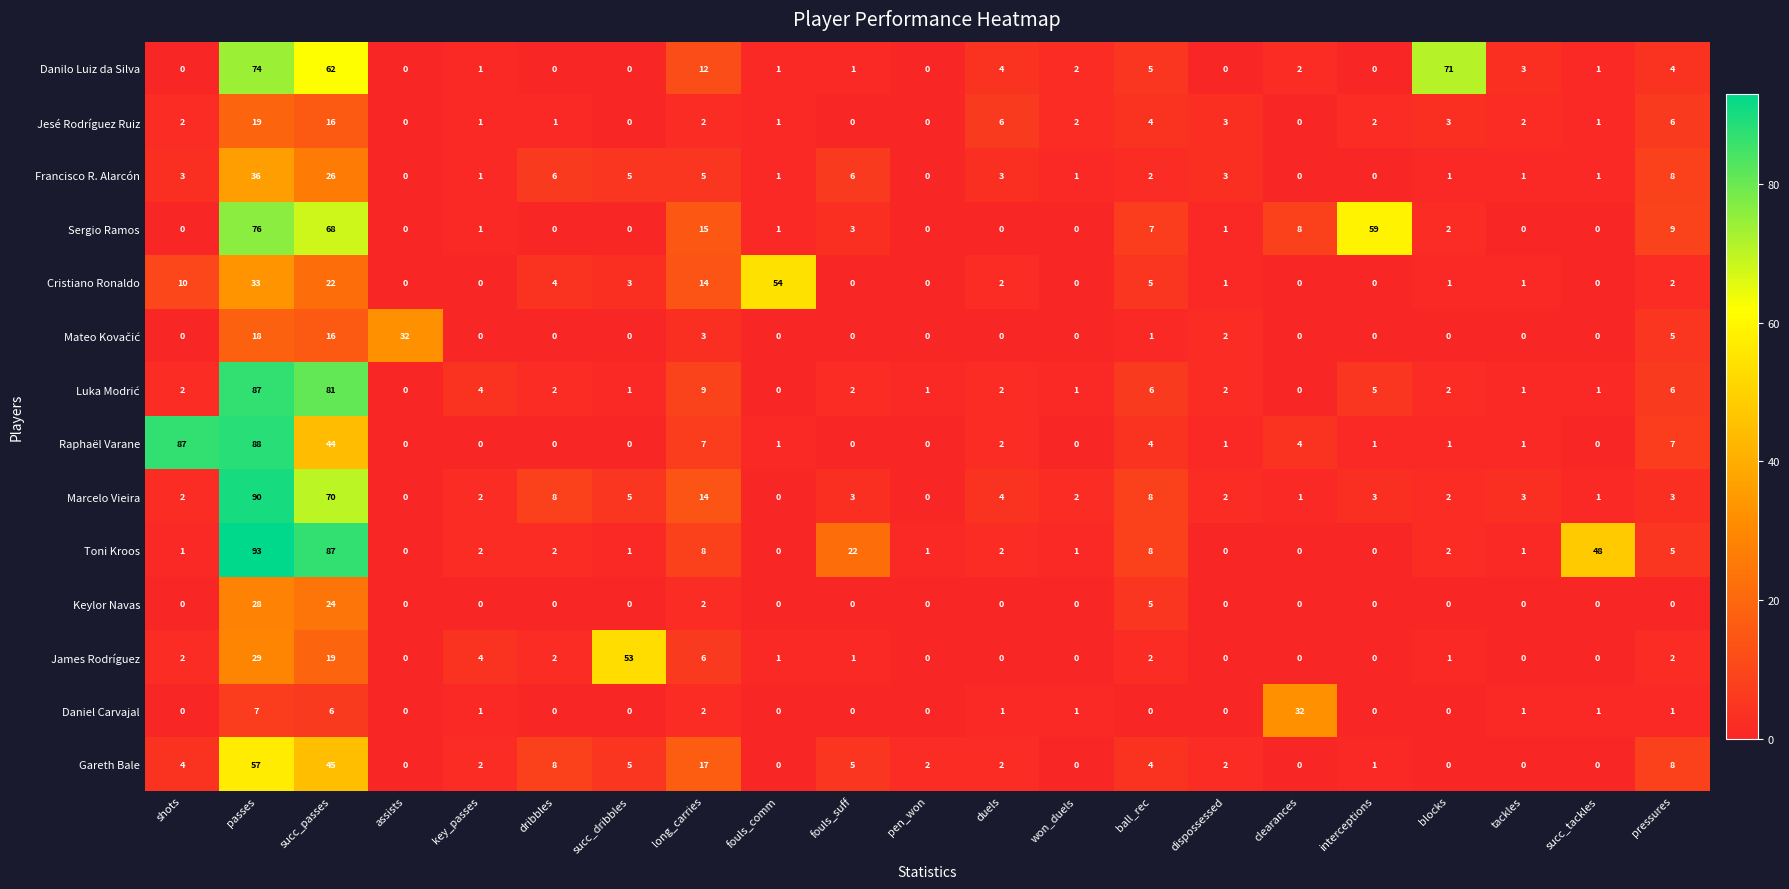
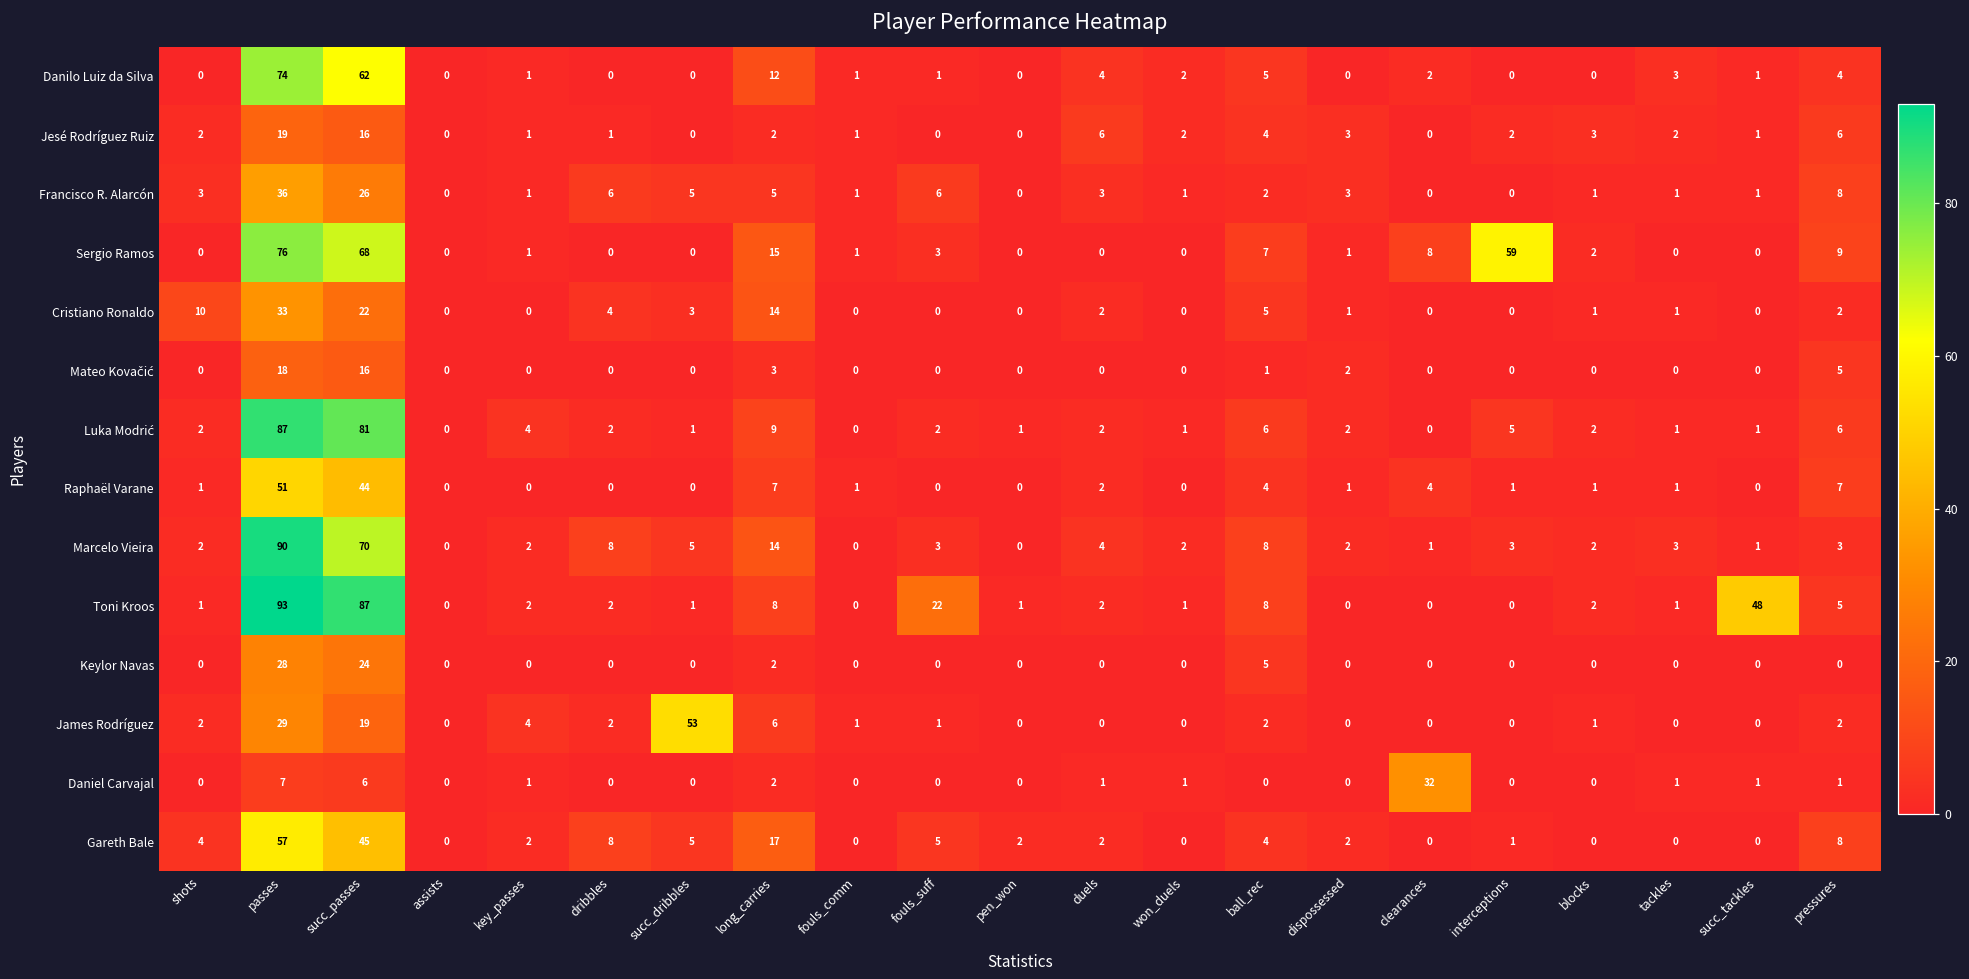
Danilo Luiz da Silva, blocks: 71 -> 0
Cristiano Ronaldo, fouls_comm: 54 -> 0
Mateo Kovačić, assists: 32 -> 0
Raphaël Varane, shots: 87 -> 1
Raphaël Varane, passes: 88 -> 51
